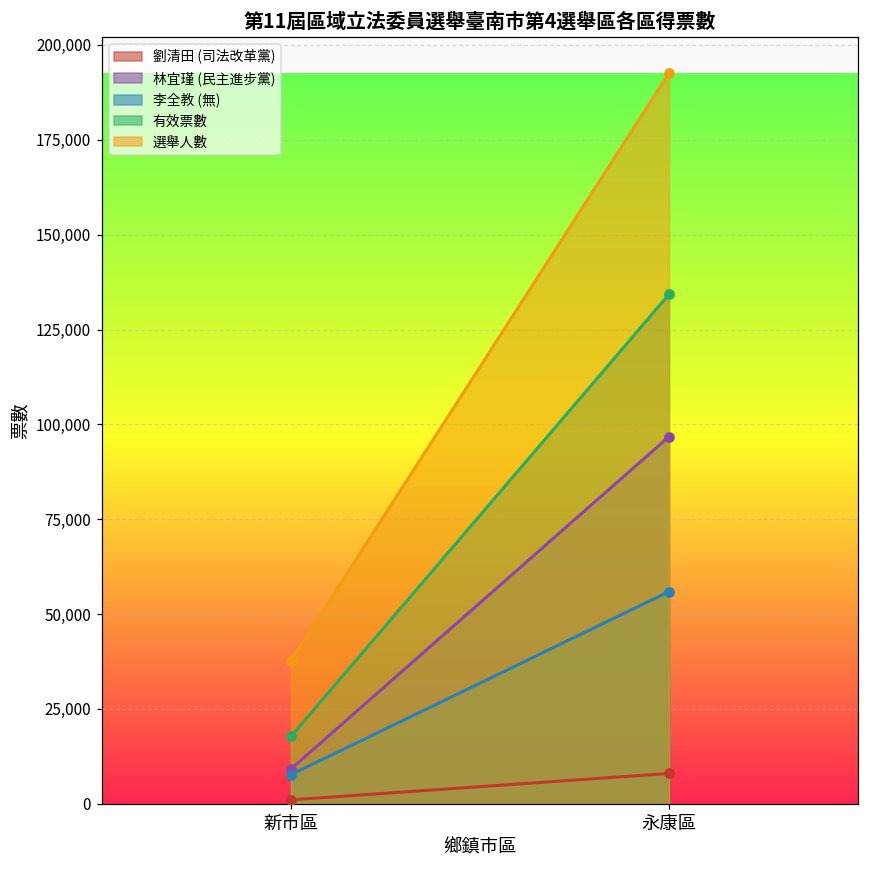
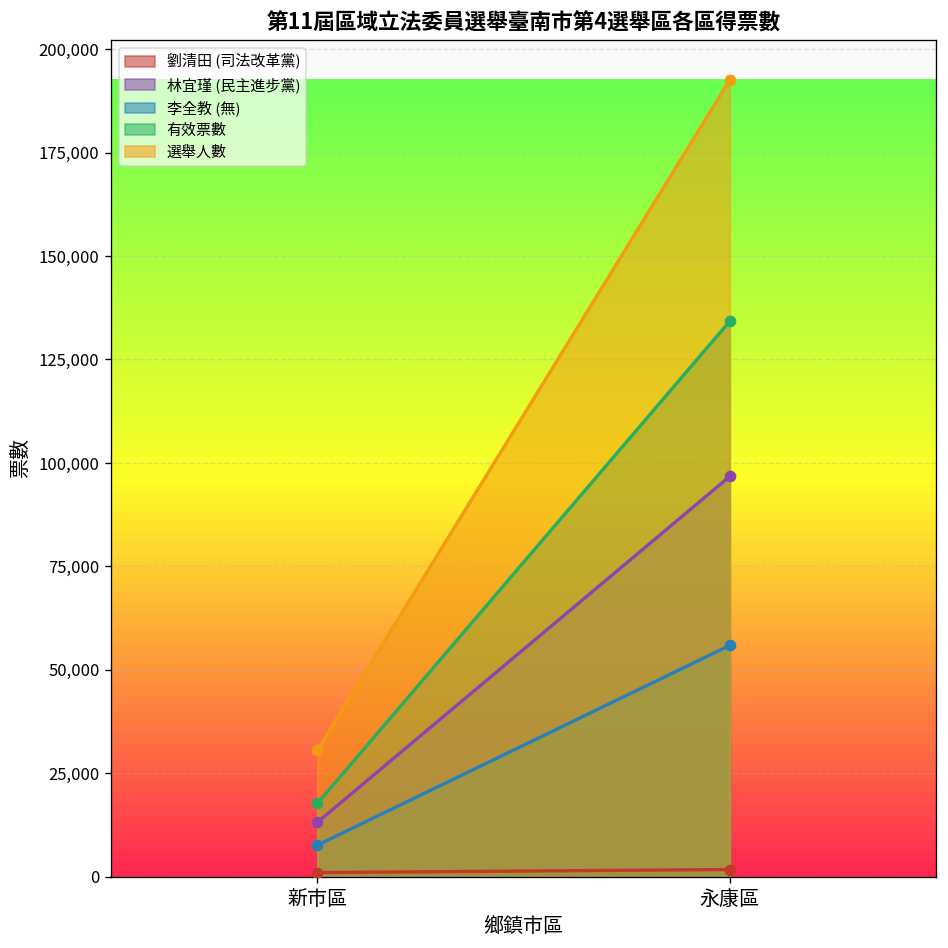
林宜瑾 (民主進步黨), 新市區: 9,000 -> 13,000
選舉人數, 新市區: 38,000 -> 31,000
劉清田 (司法改革黨), 永康區: 8,000 -> 2,000
